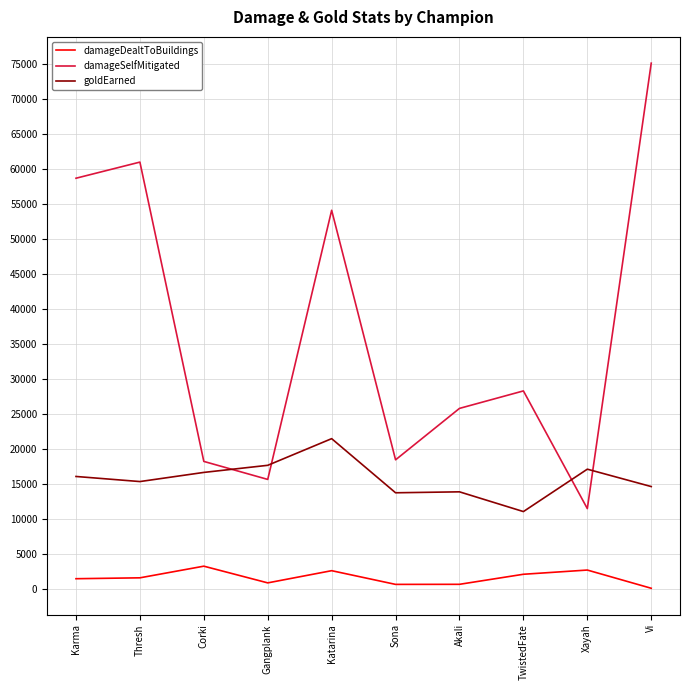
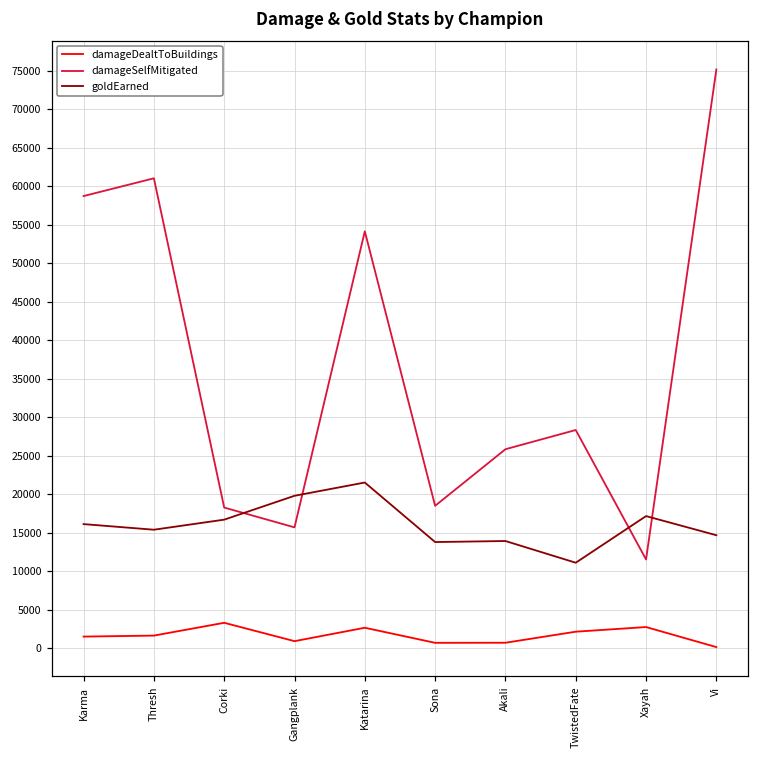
goldEarned, Gangplank: 18000 -> 20000
